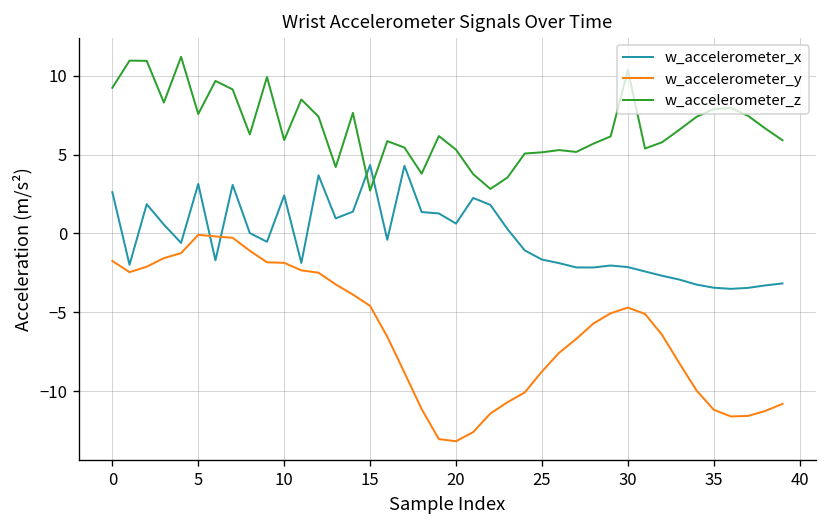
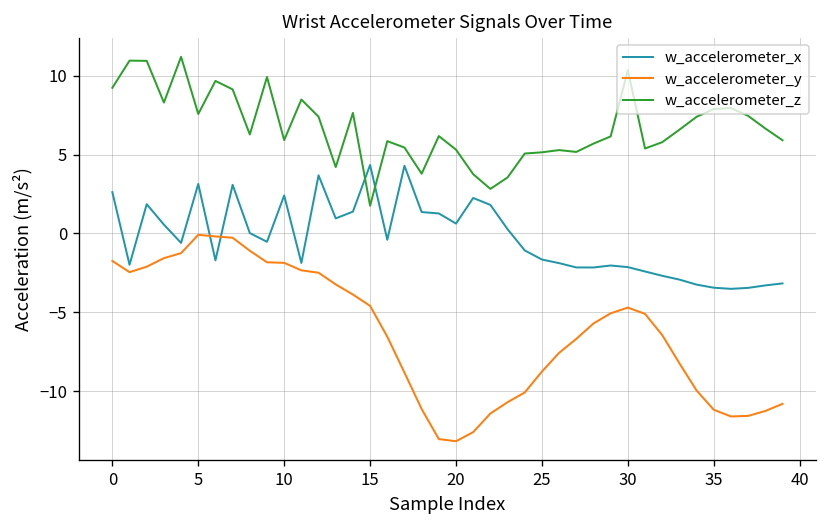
w_accelerometer_z, 15: 2.7 -> 1.8
